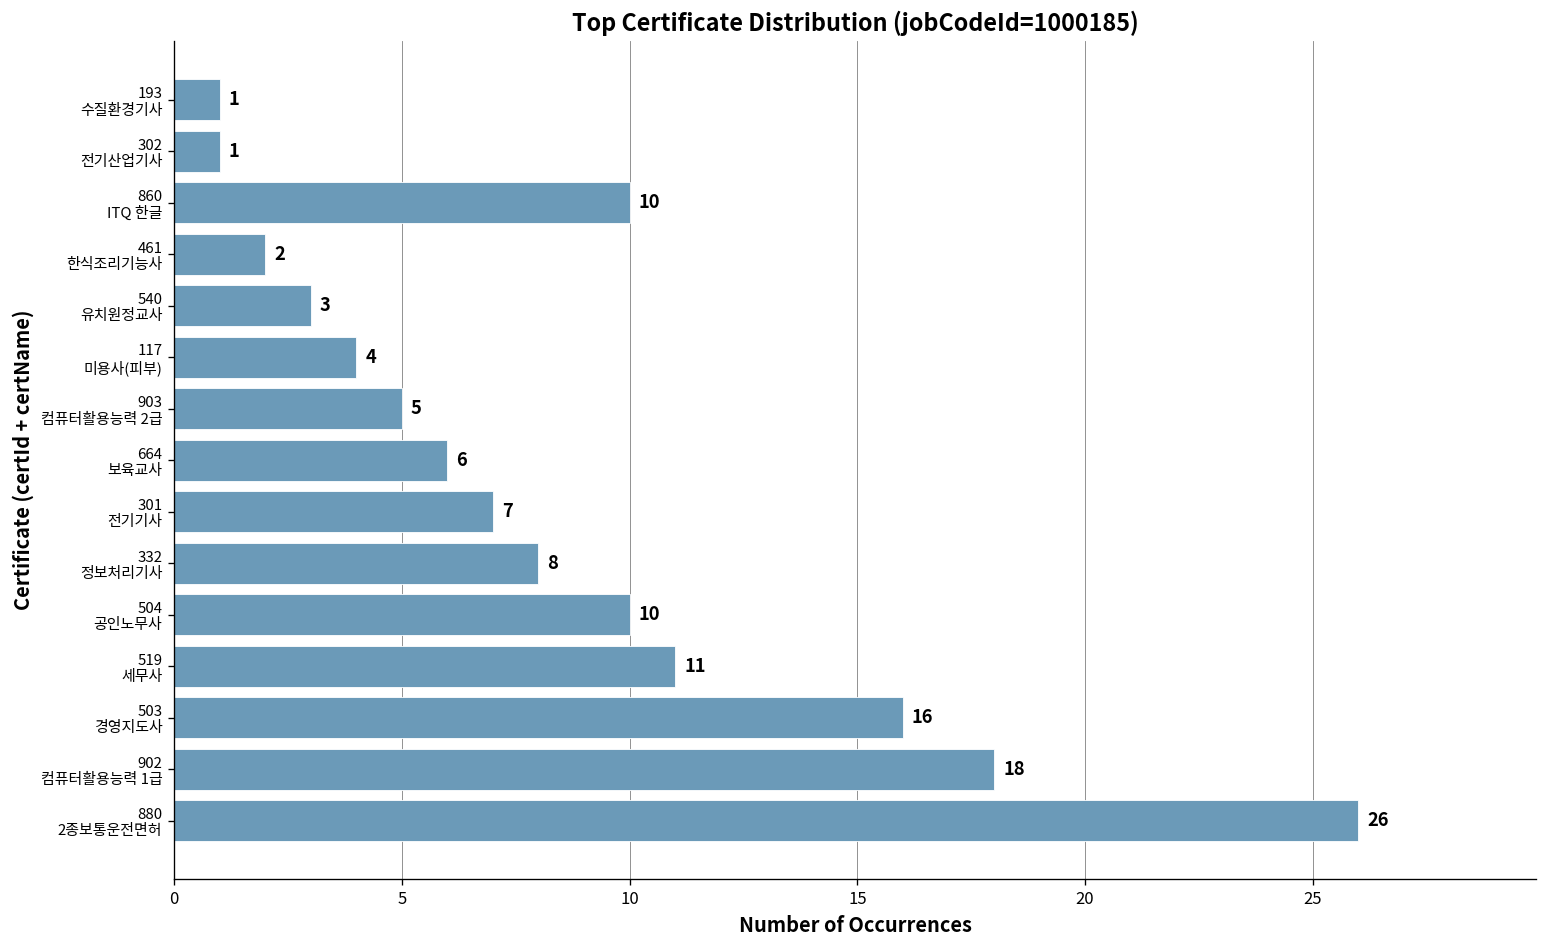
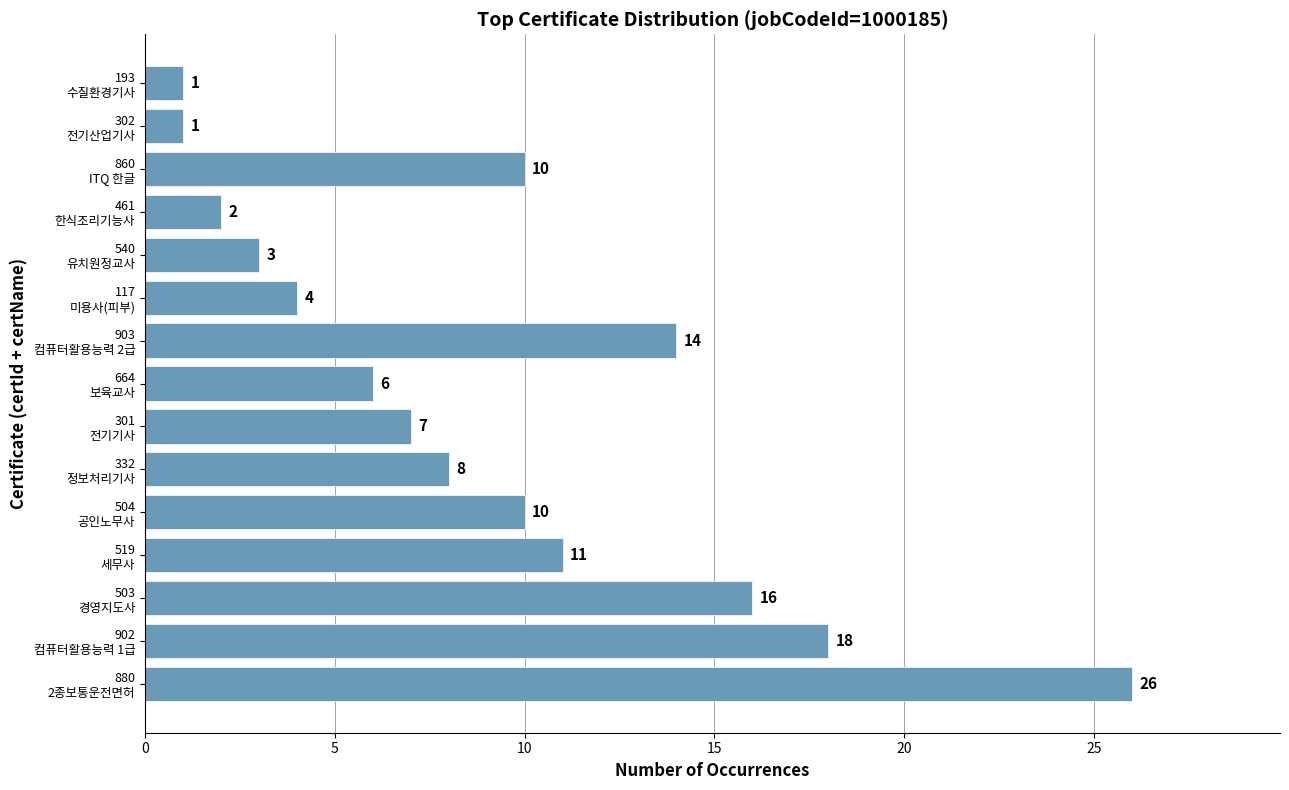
903 컴퓨터활용능력 2급: 5 -> 14
